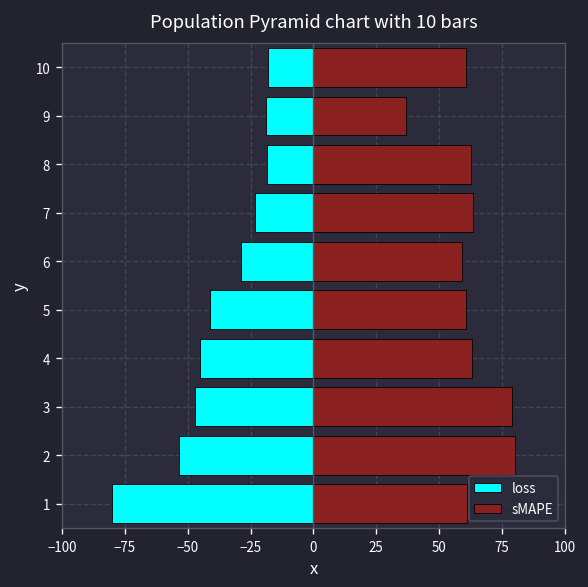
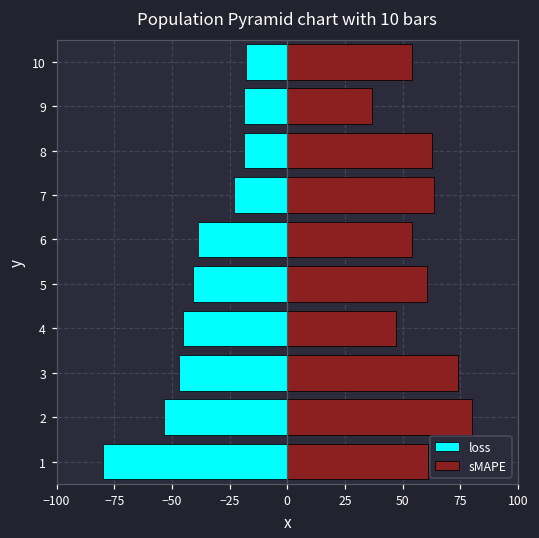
sMAPE, 10: 61 -> 54
loss, 6: -29 -> -39
sMAPE, 6: 59 -> 54
sMAPE, 4: 63 -> 47
sMAPE, 3: 79 -> 74
